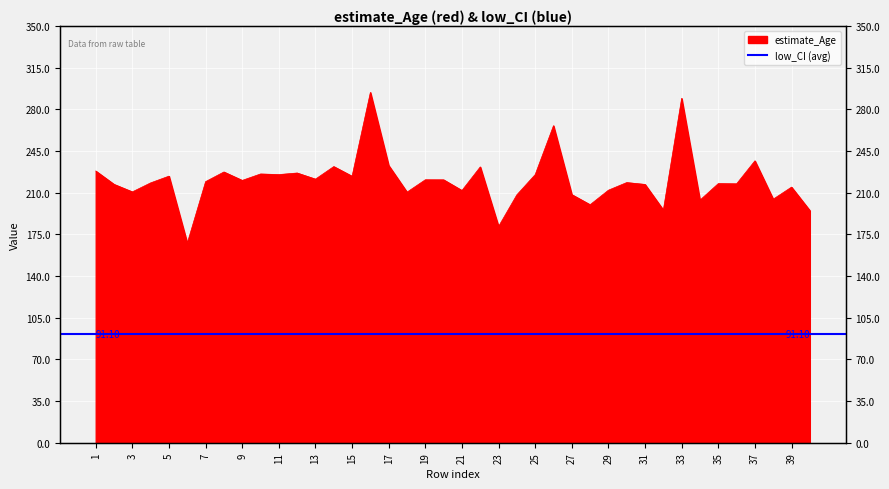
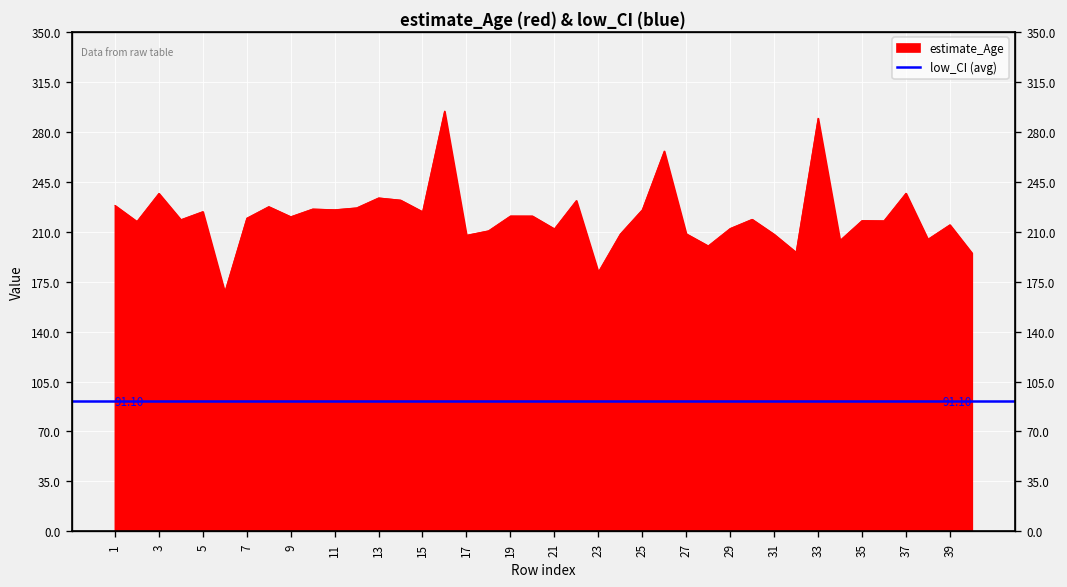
3: 211 -> 237
13: 221 -> 234
17: 233 -> 207
31: 217 -> 208
